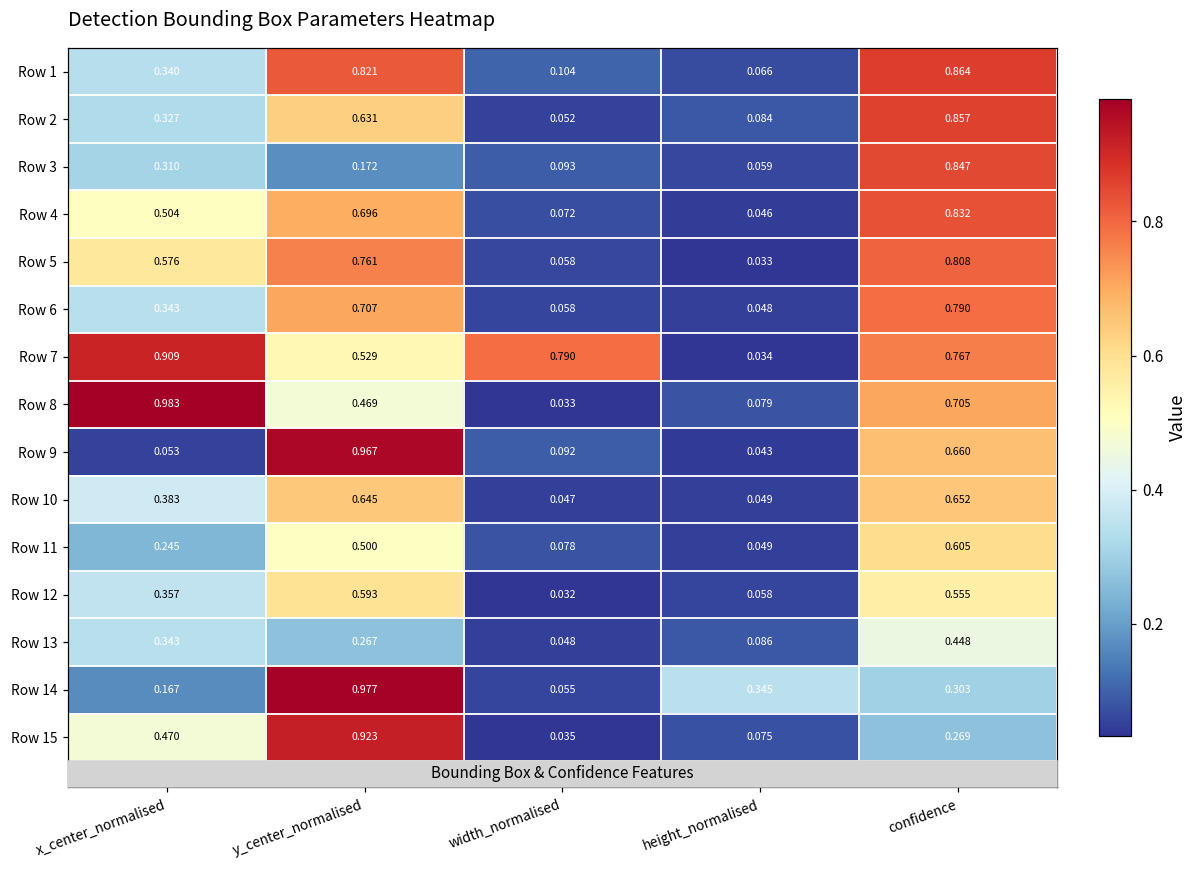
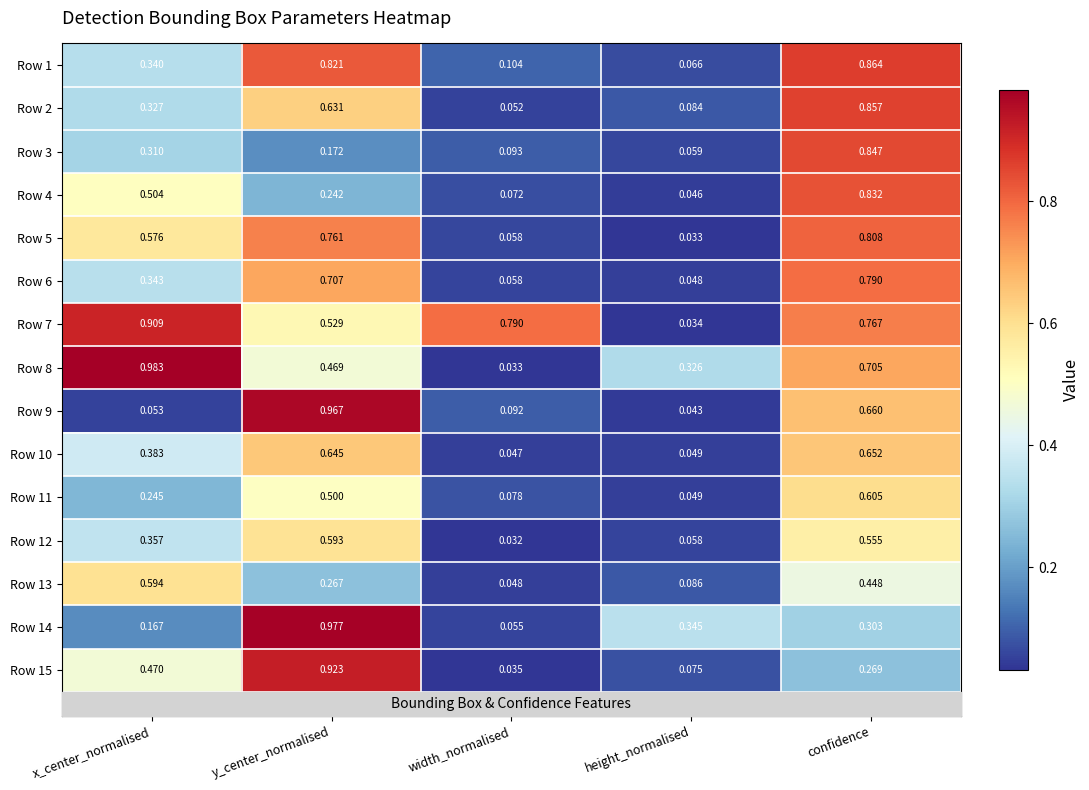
Row 4, y_center_normalised: 0.696 -> 0.242
Row 8, height_normalised: 0.079 -> 0.326
Row 13, x_center_normalised: 0.343 -> 0.594
